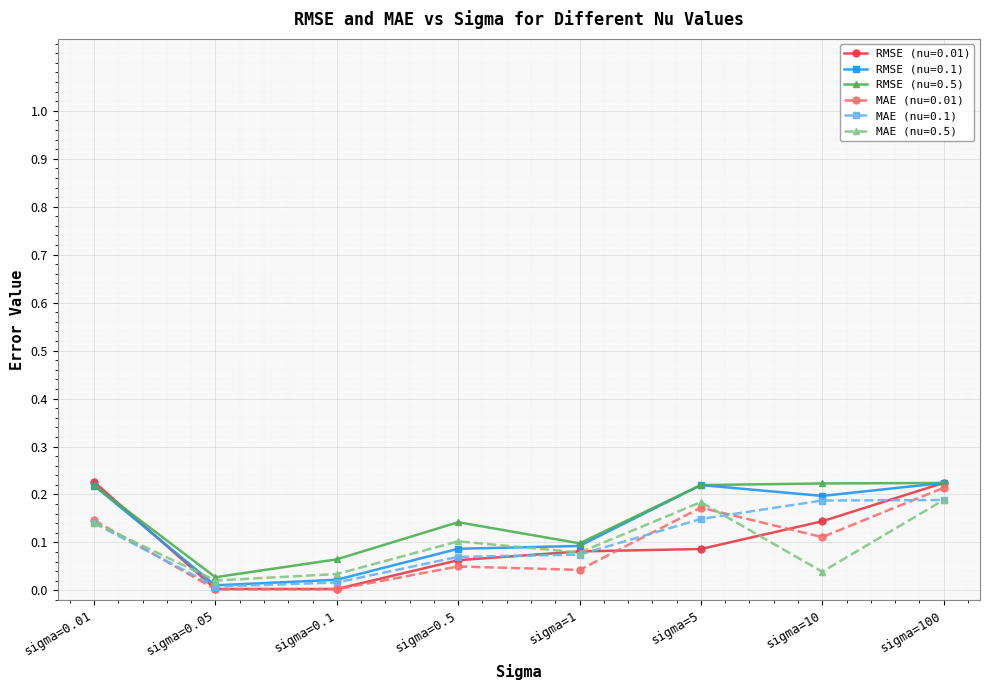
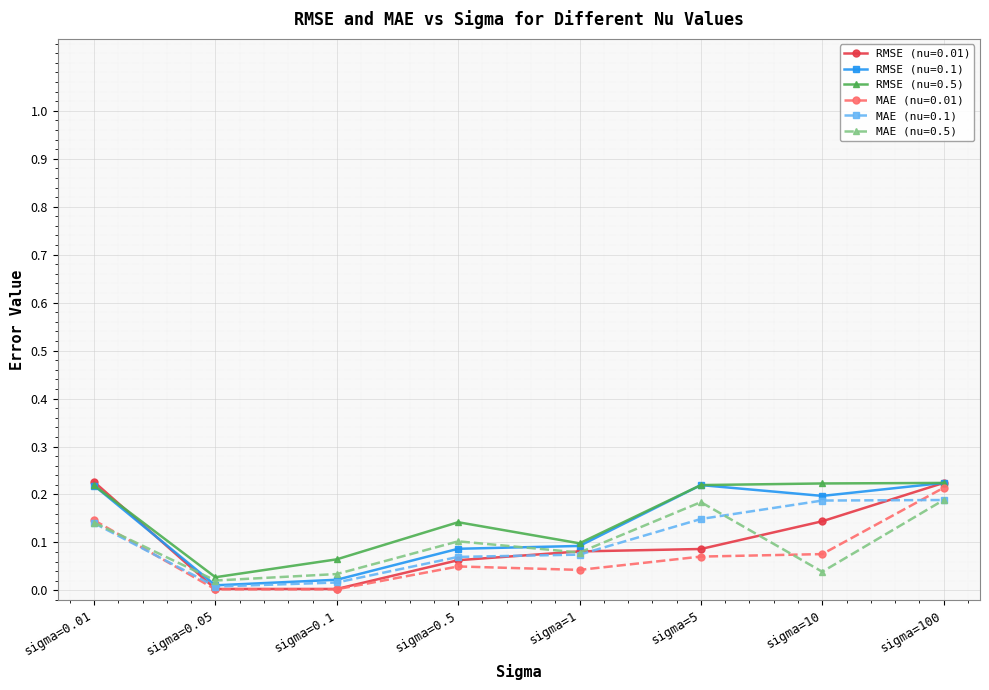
MAE (nu=0.01), sigma=5: 0.17 -> 0.07
MAE (nu=0.01), sigma=10: 0.11 -> 0.08
